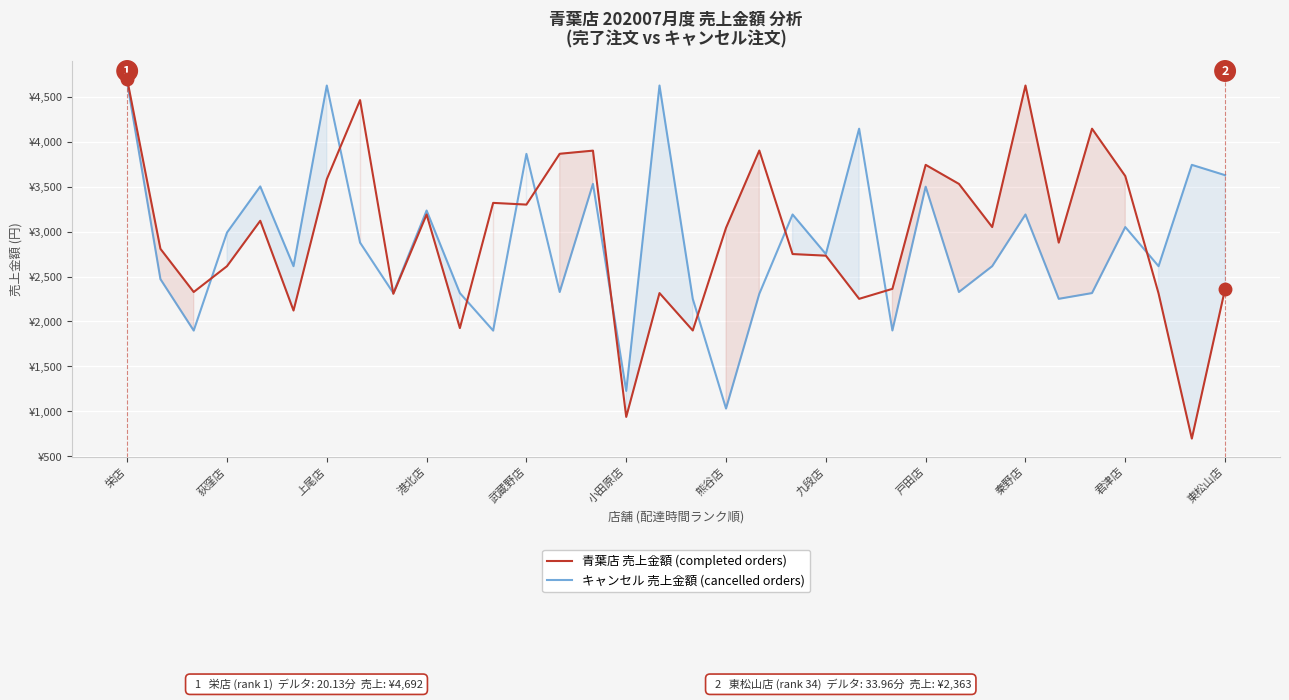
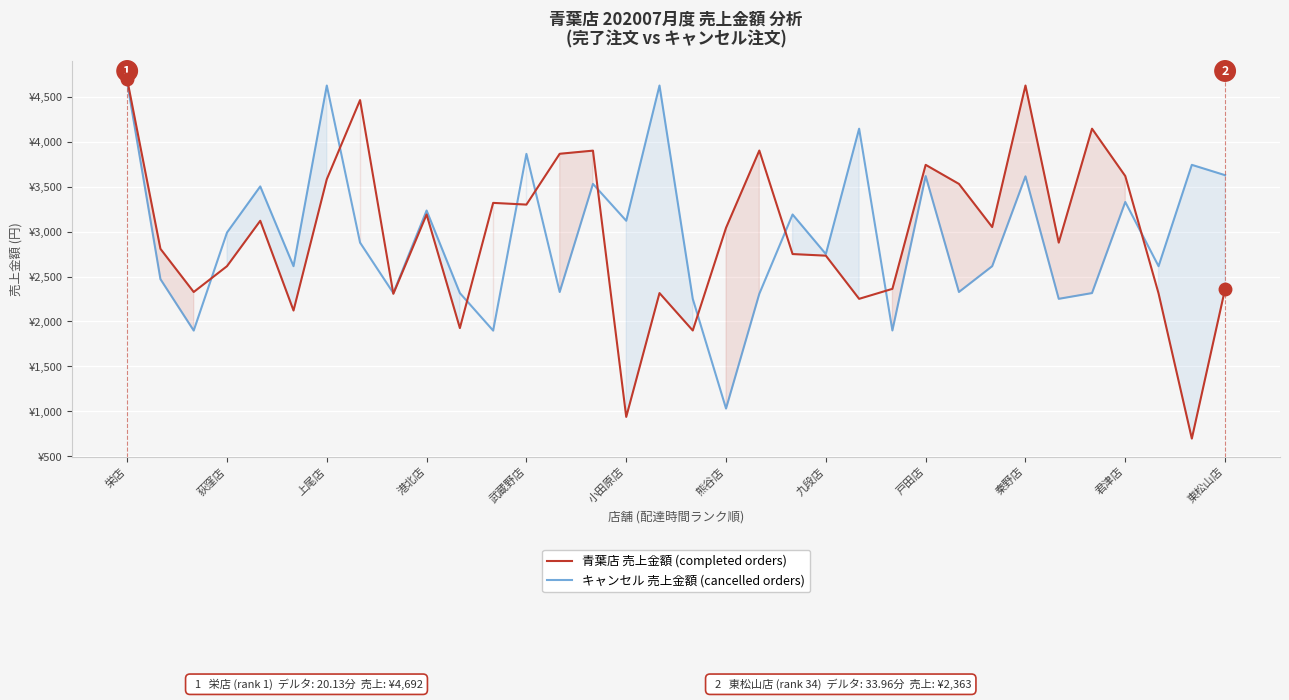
キャンセル 売上金額 (cancelled orders), 小田原店: ¥1,200 -> ¥3,100
キャンセル 売上金額 (cancelled orders), 戸田店: ¥3,500 -> ¥3,600
キャンセル 売上金額 (cancelled orders), 秦野店: ¥3,200 -> ¥3,600
キャンセル 売上金額 (cancelled orders), 君津店: ¥3,100 -> ¥3,300
